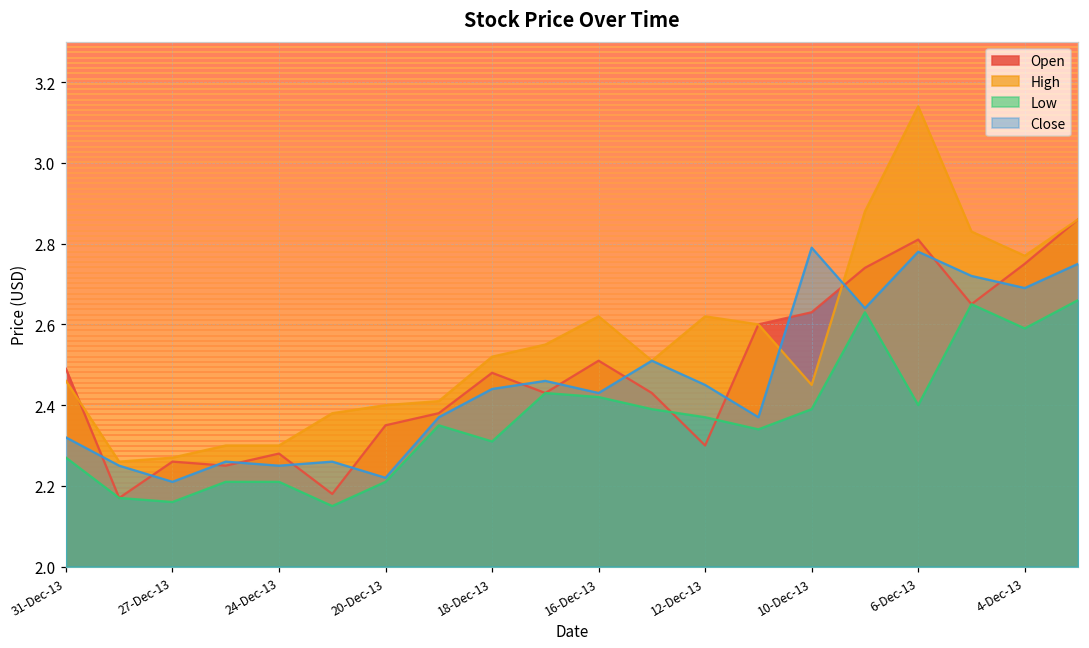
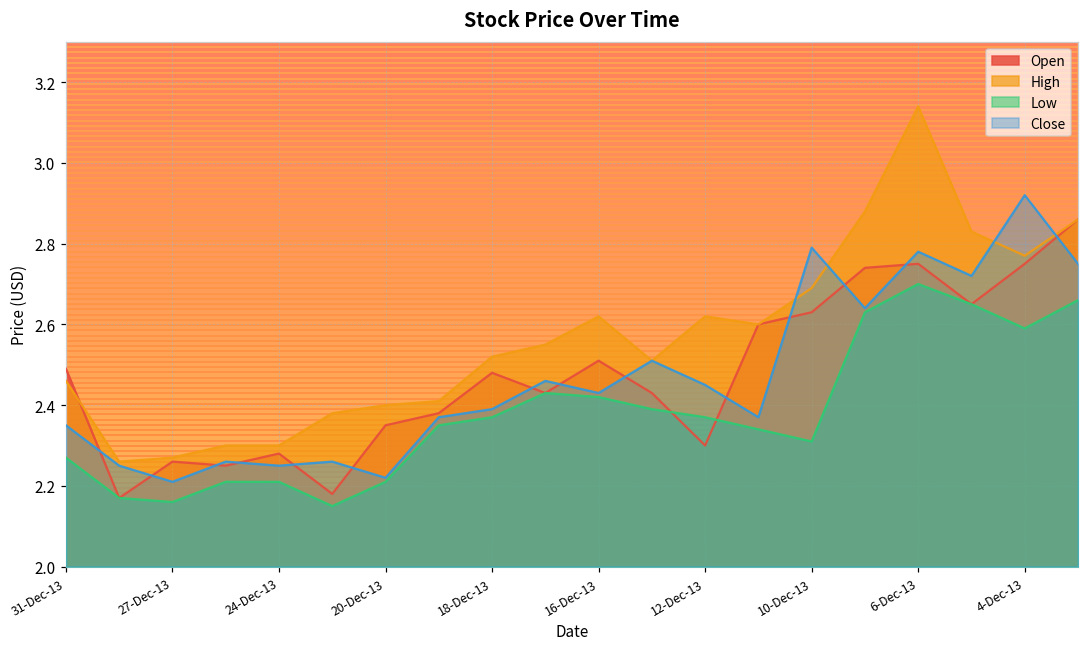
Close, 31-Dec-13: 2.32 -> 2.35
Low, 18-Dec-13: 2.31 -> 2.37
Close, 18-Dec-13: 2.44 -> 2.39
High, 10-Dec-13: 2.45 -> 2.69
Low, 10-Dec-13: 2.39 -> 2.31
Open, 6-Dec-13: 2.81 -> 2.75
Low, 6-Dec-13: 2.4 -> 2.7
Close, 4-Dec-13: 2.69 -> 2.92
